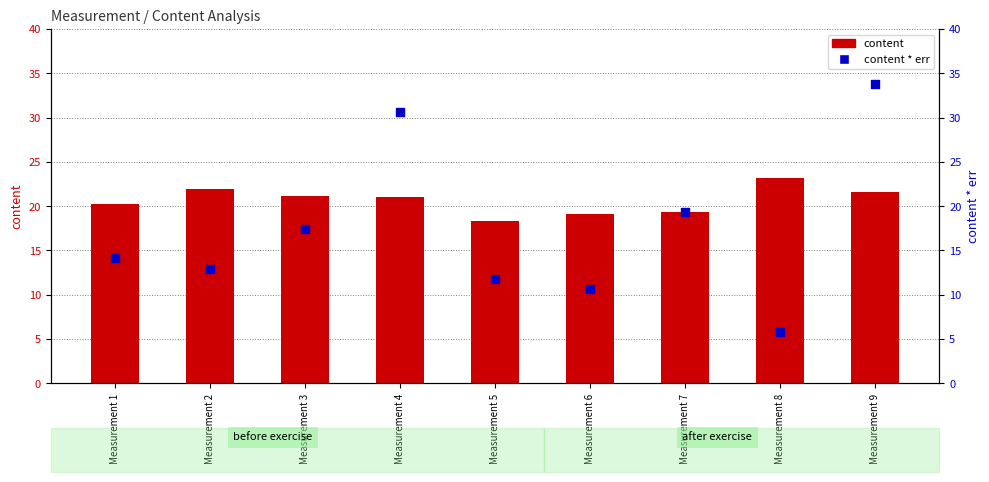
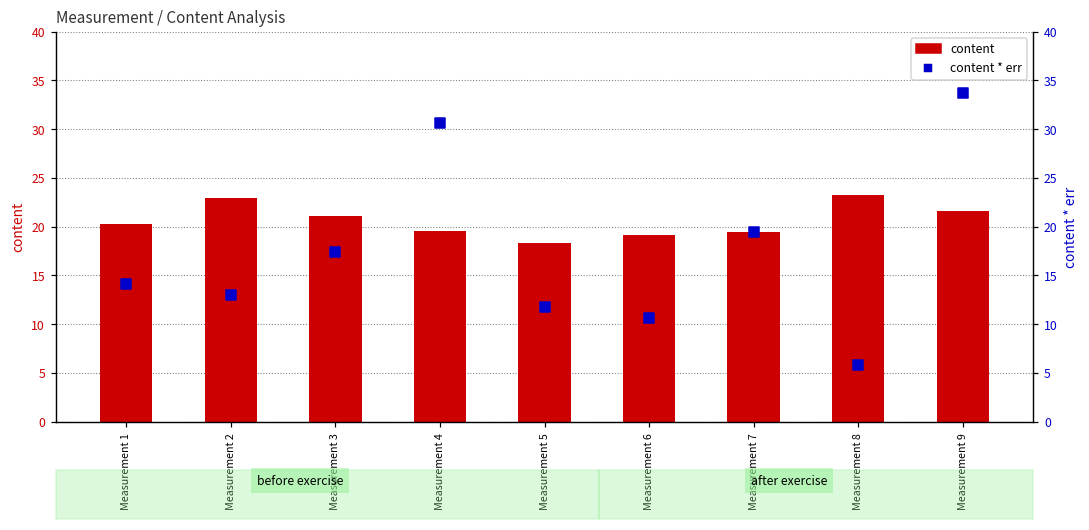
content, Measurement 2: 22 -> 23
content, Measurement 4: 21 -> 20
